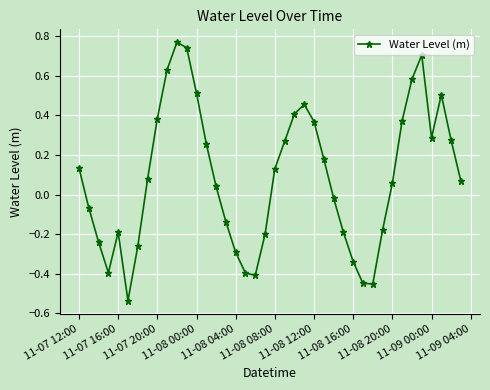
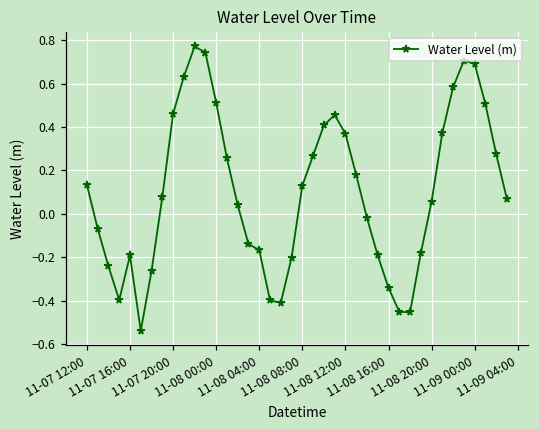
11-07 20:00: 0.38 -> 0.46
11-08 04:00: -0.29 -> -0.17
11-09 00:00: 0.29 -> 0.69
